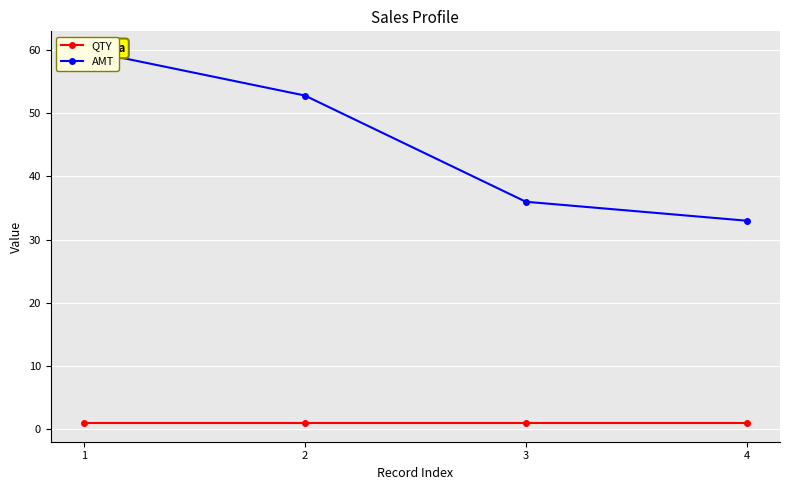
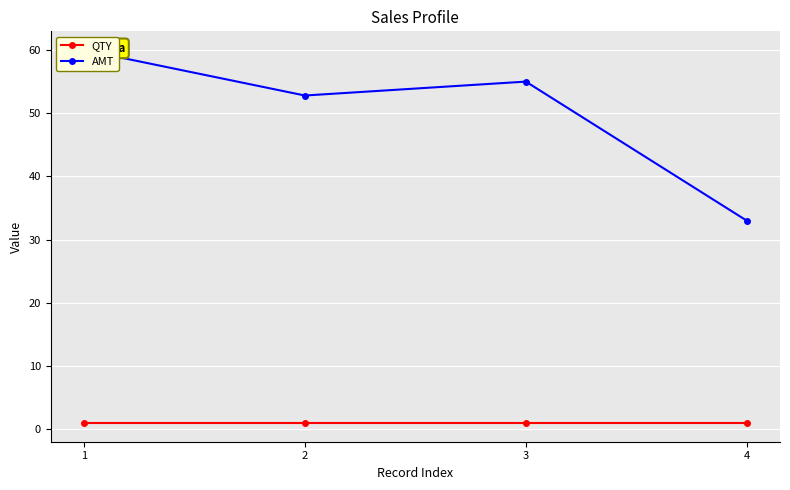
AMT, 3: 36 -> 55
